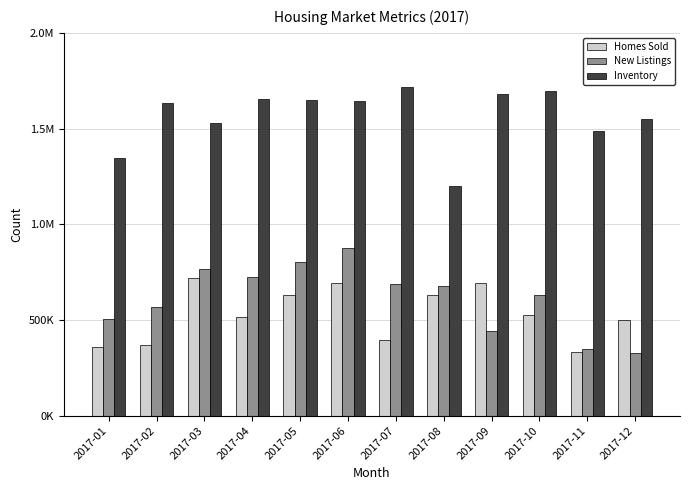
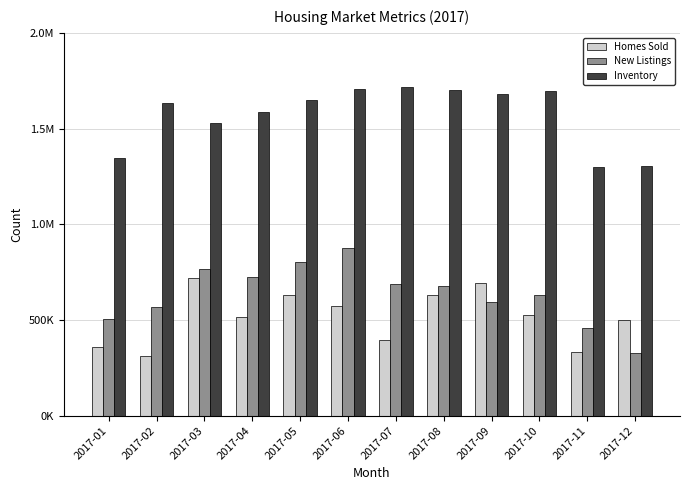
Homes Sold, 2017-02: 370000 -> 310000
Inventory, 2017-04: 1660000 -> 1590000
Homes Sold, 2017-06: 690000 -> 570000
Inventory, 2017-06: 1640000 -> 1710000
Inventory, 2017-08: 1200000 -> 1700000
New Listings, 2017-09: 440000 -> 590000
New Listings, 2017-11: 350000 -> 460000
Inventory, 2017-11: 1490000 -> 1300000
Inventory, 2017-12: 1550000 -> 1310000
